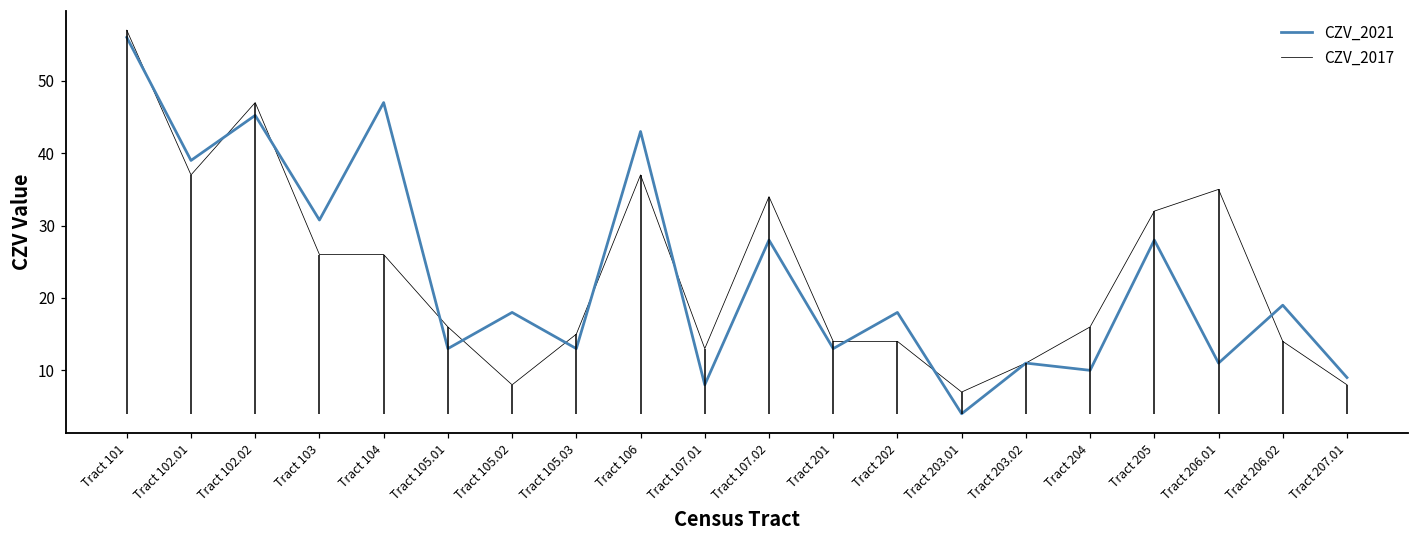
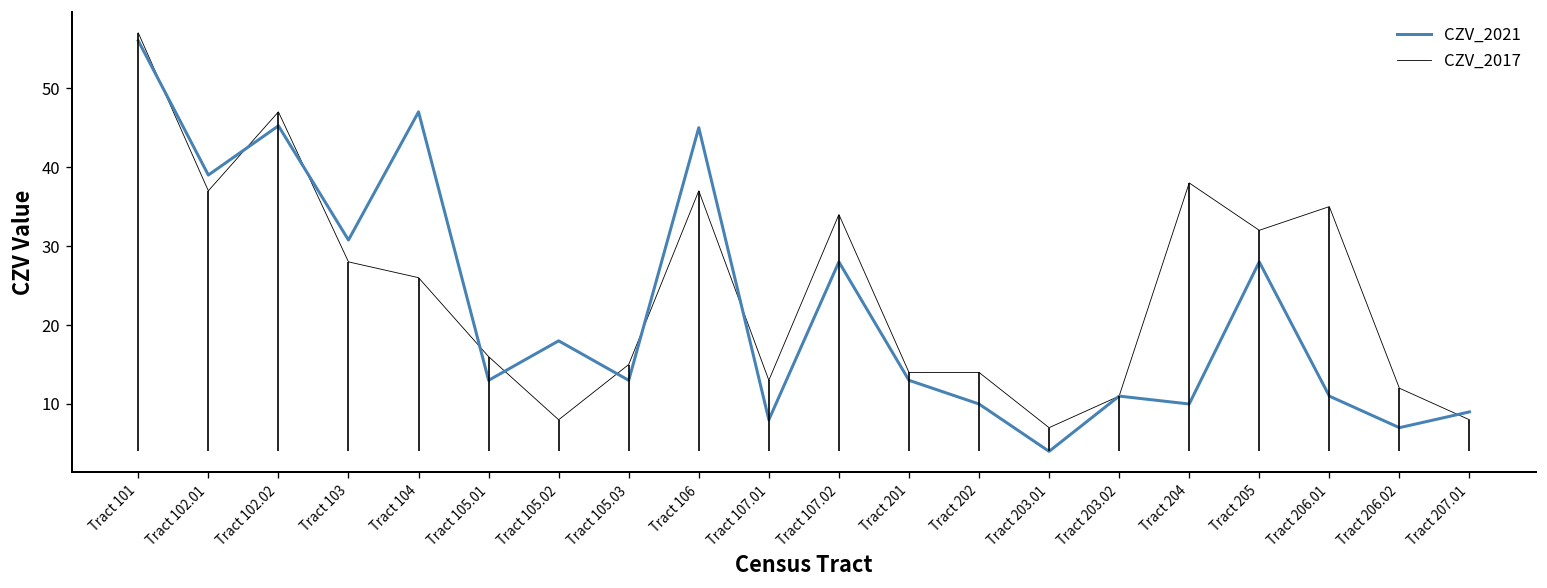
CZV_2017, Tract 103: 26 -> 28
CZV_2021, Tract 106: 43 -> 45
CZV_2021, Tract 202: 18 -> 10
CZV_2017, Tract 204: 16 -> 38
CZV_2021, Tract 206.02: 19 -> 7
CZV_2017, Tract 206.02: 14 -> 12
